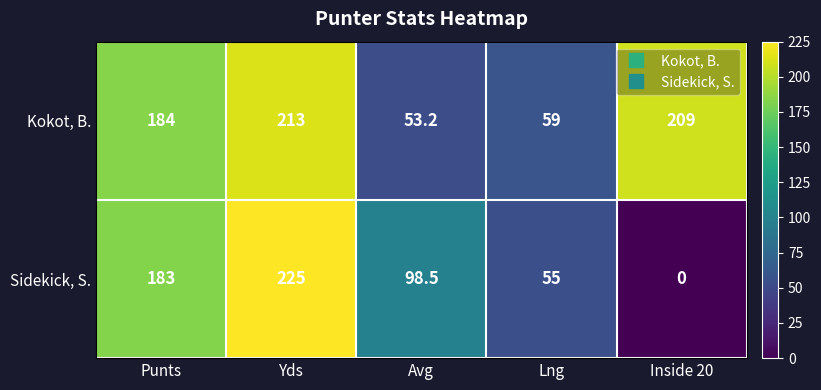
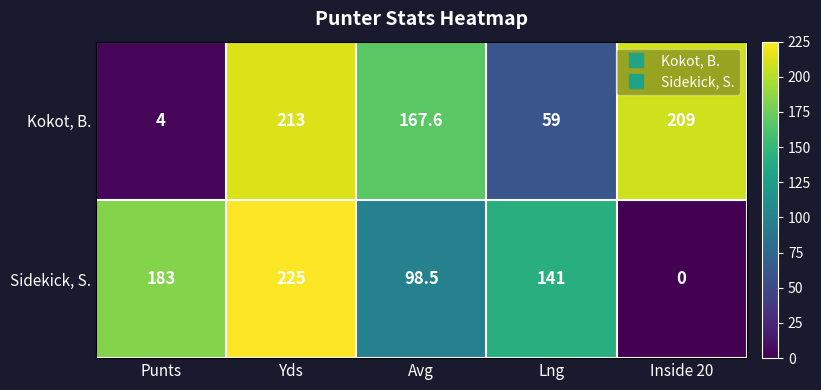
Kokot, B., Punts: 184 -> 4
Kokot, B., Avg: 53.2 -> 167.6
Sidekick, S., Lng: 55 -> 141
